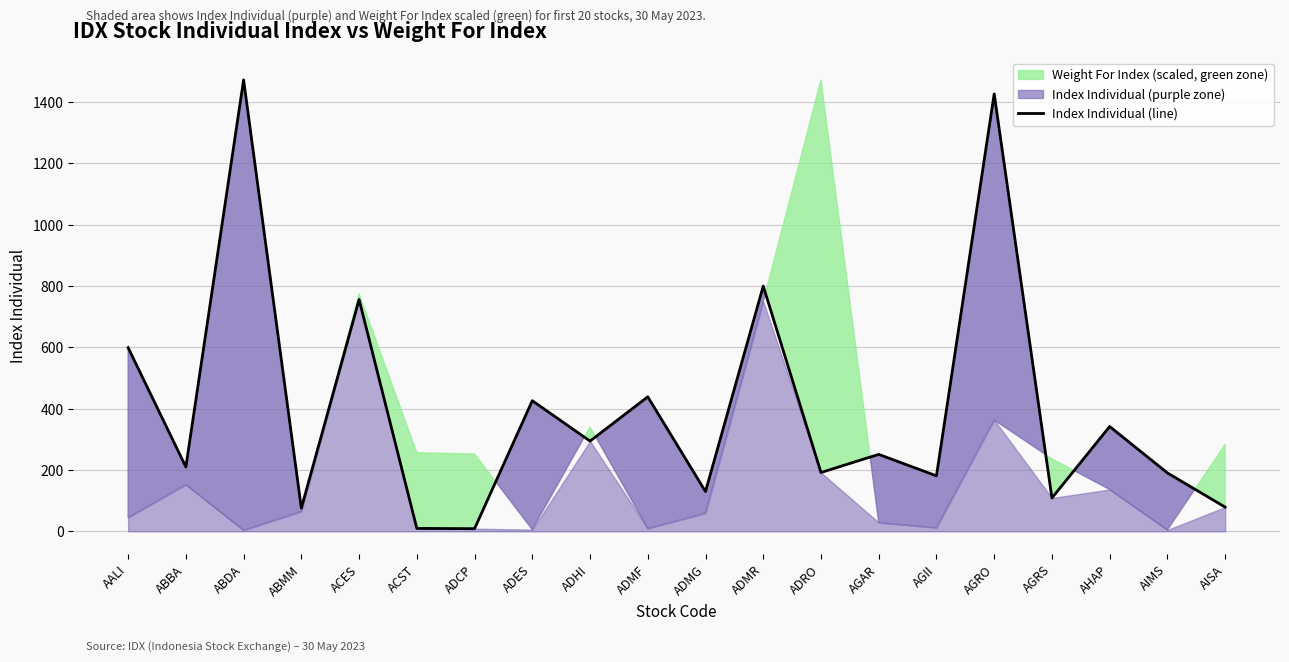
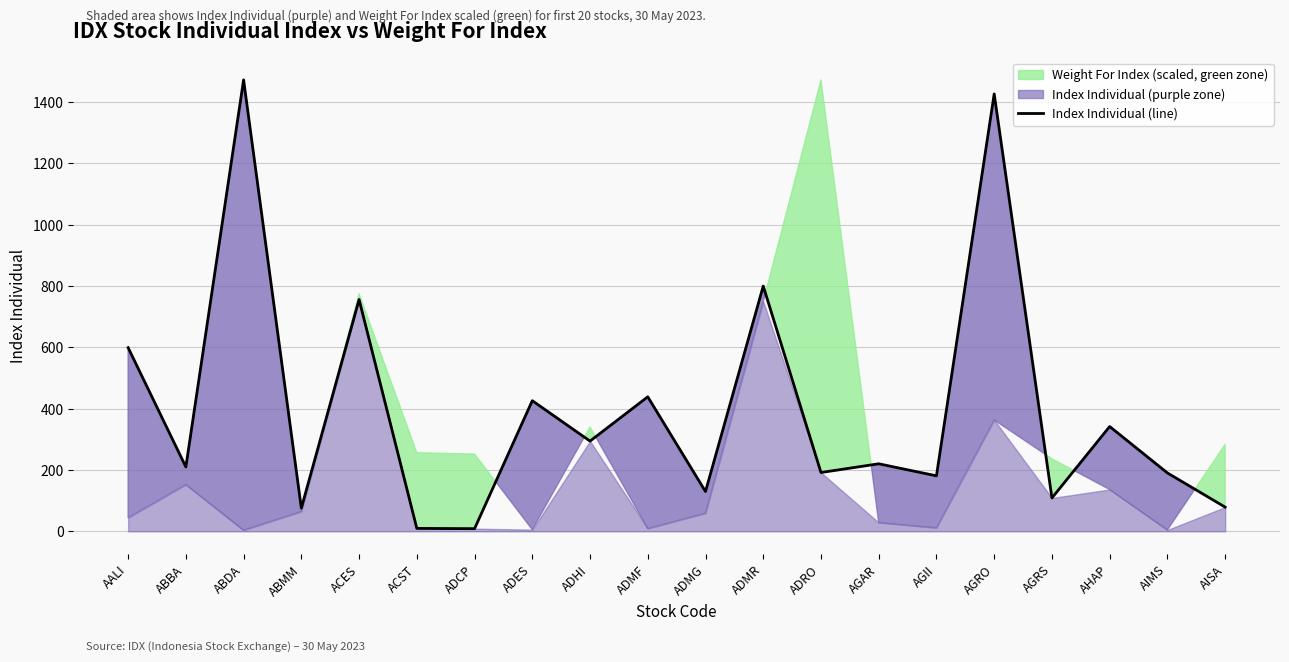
Index Individual (line), AGAR: 250 -> 220
